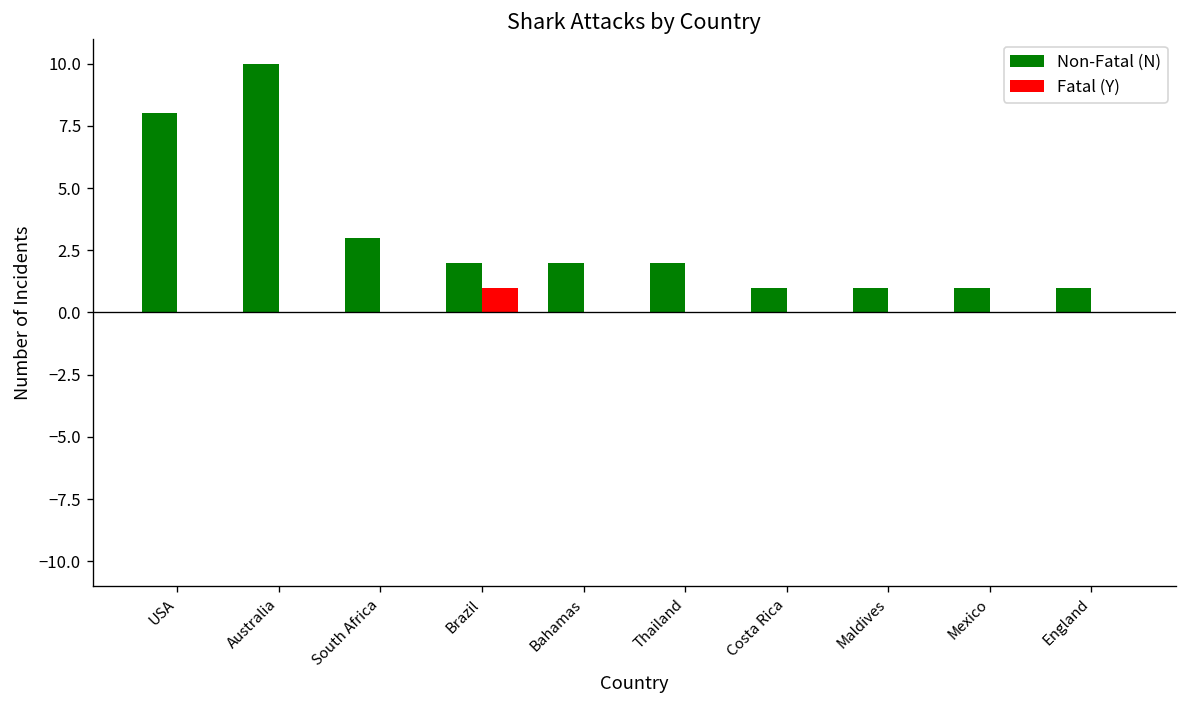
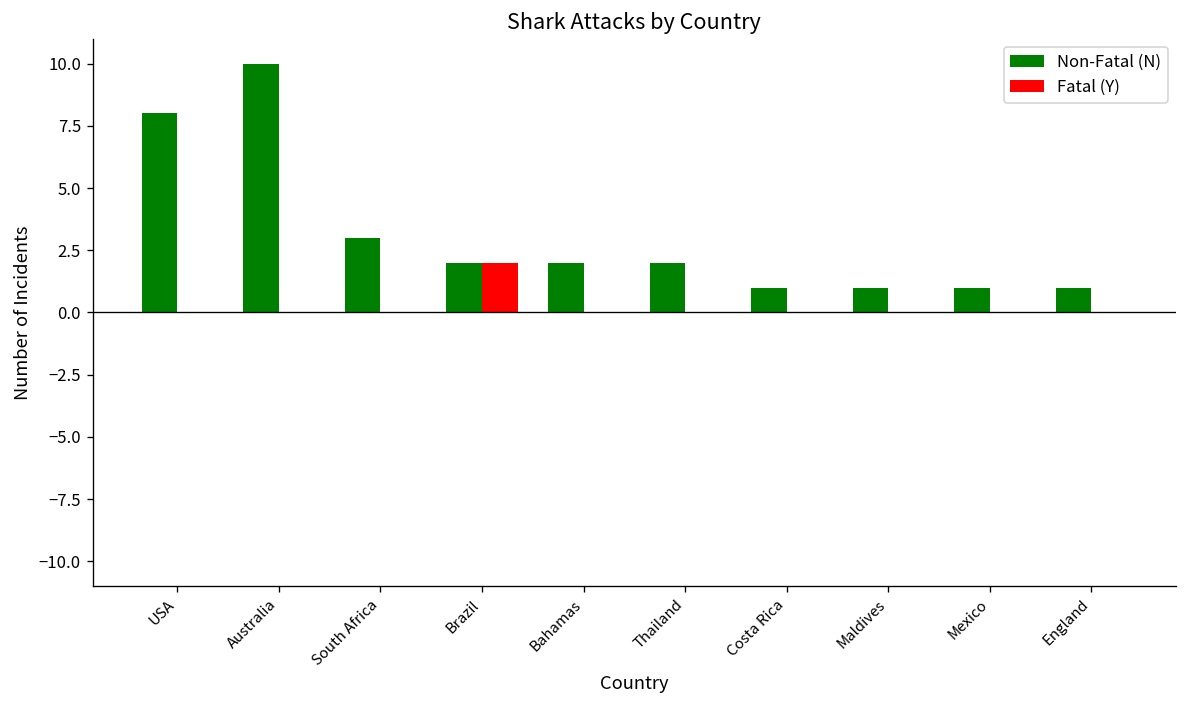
Fatal (Y), Brazil: 1 -> 2
